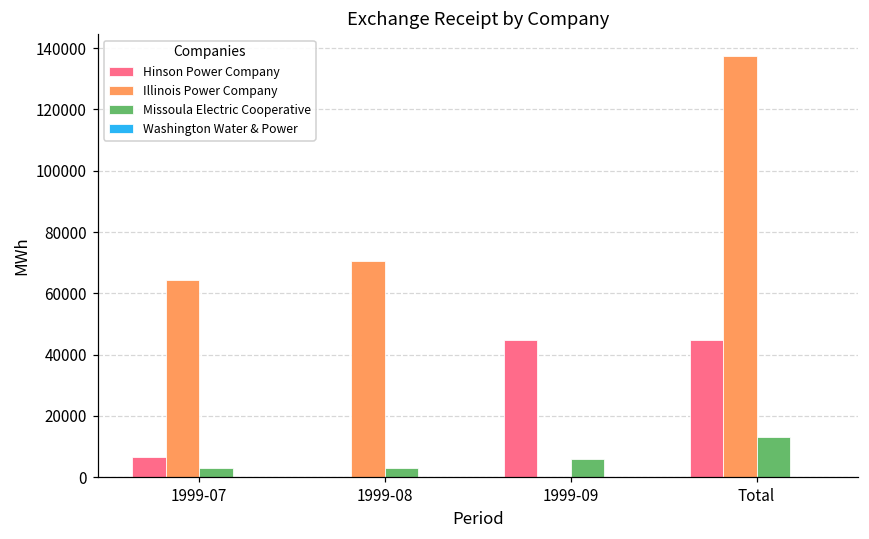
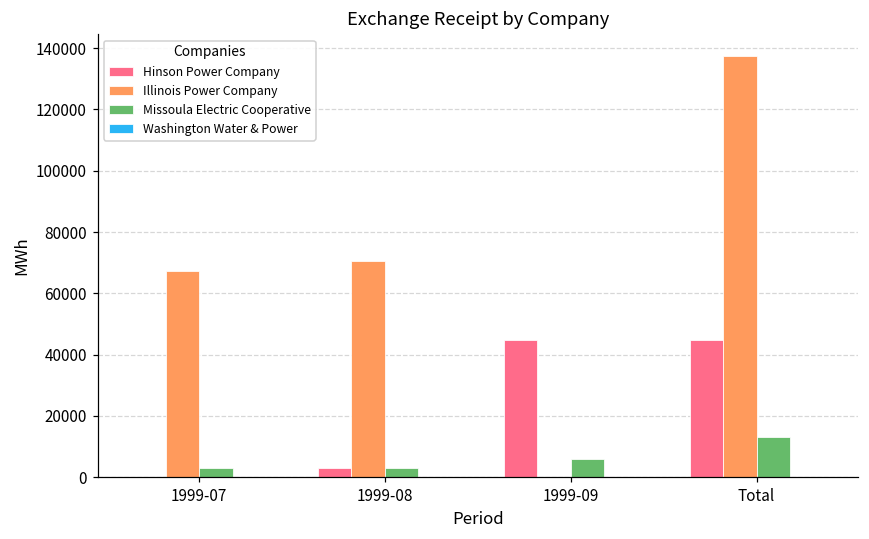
Hinson Power Company, 1999-07: 7000 -> 0
Illinois Power Company, 1999-07: 64000 -> 67000
Hinson Power Company, 1999-08: 0 -> 3000
